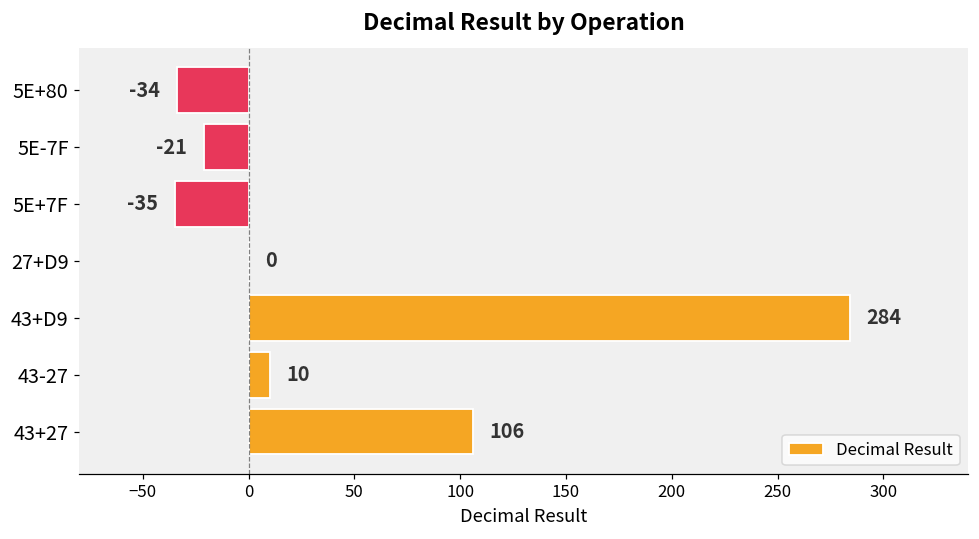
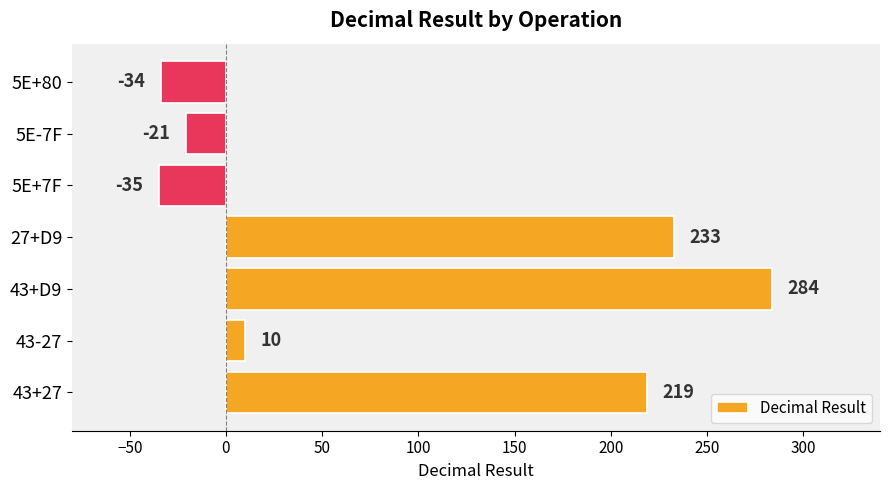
27+D9: 0 -> 233
43+27: 106 -> 219
